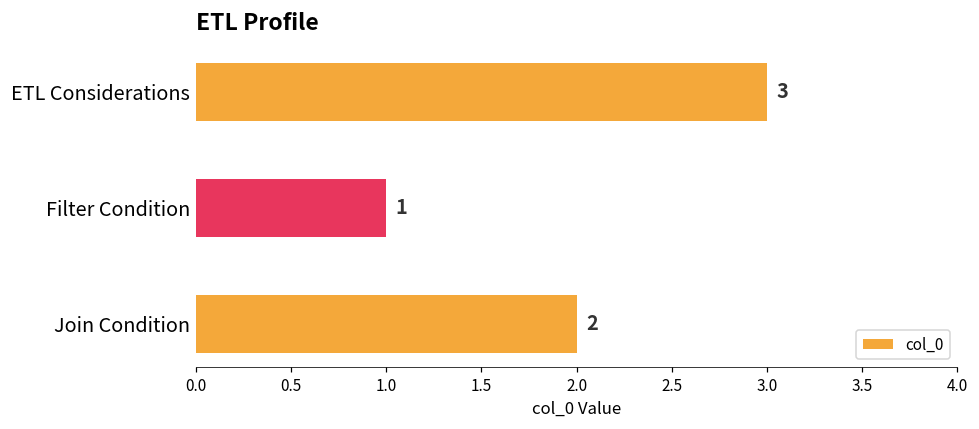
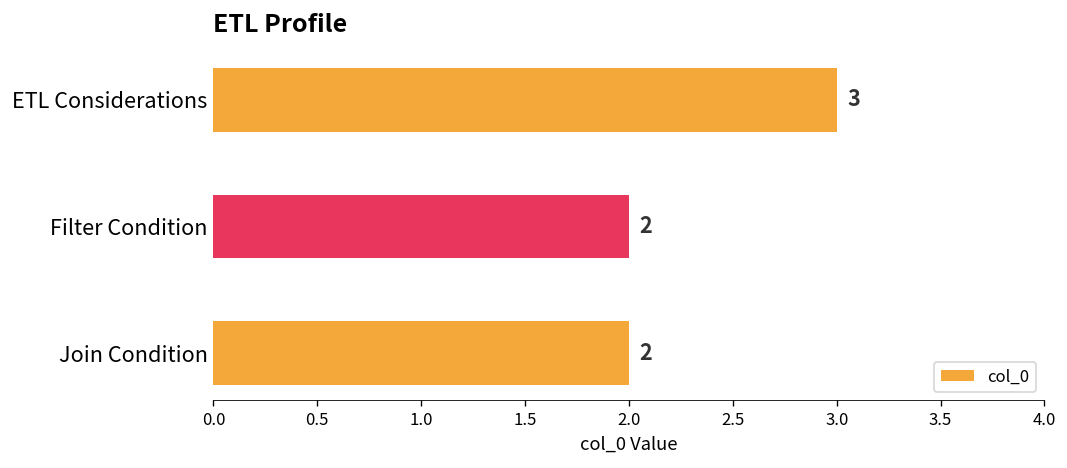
Filter Condition: 1 -> 2
